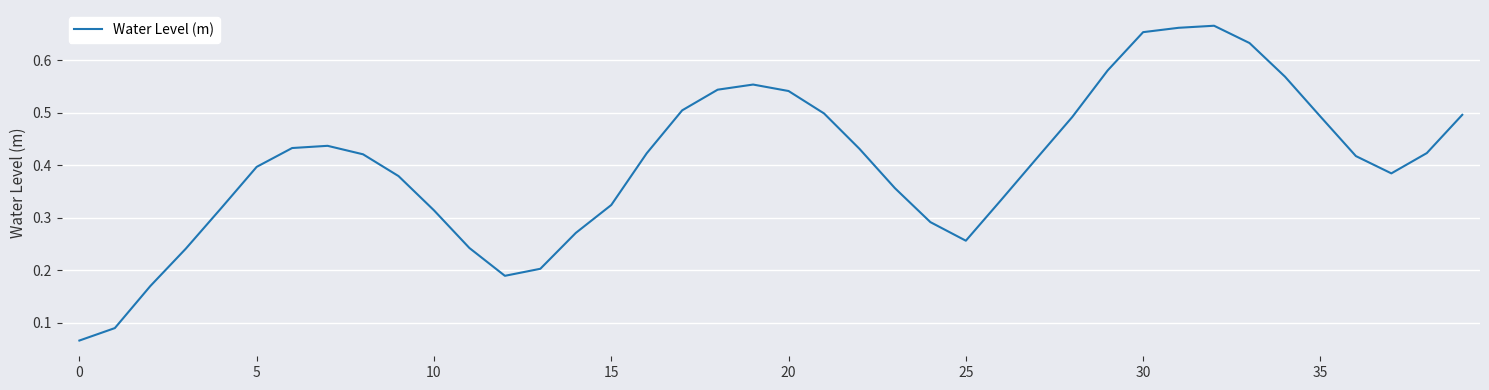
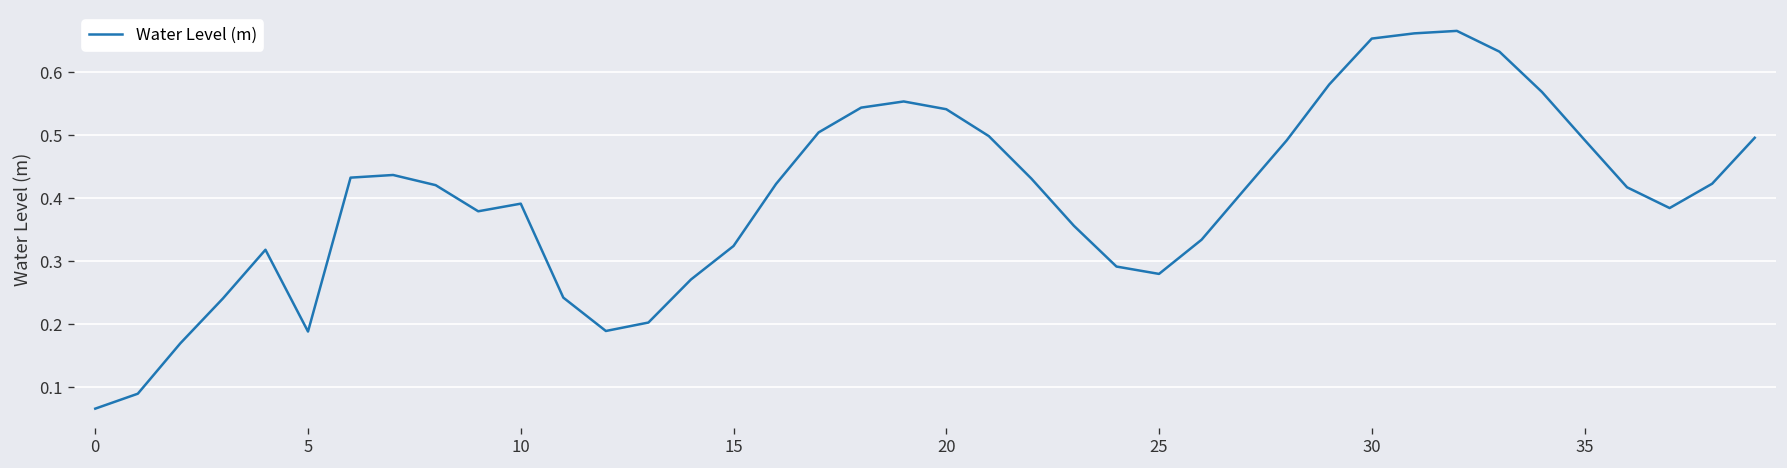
5: 0.40 -> 0.19
10: 0.31 -> 0.39
25: 0.26 -> 0.28
